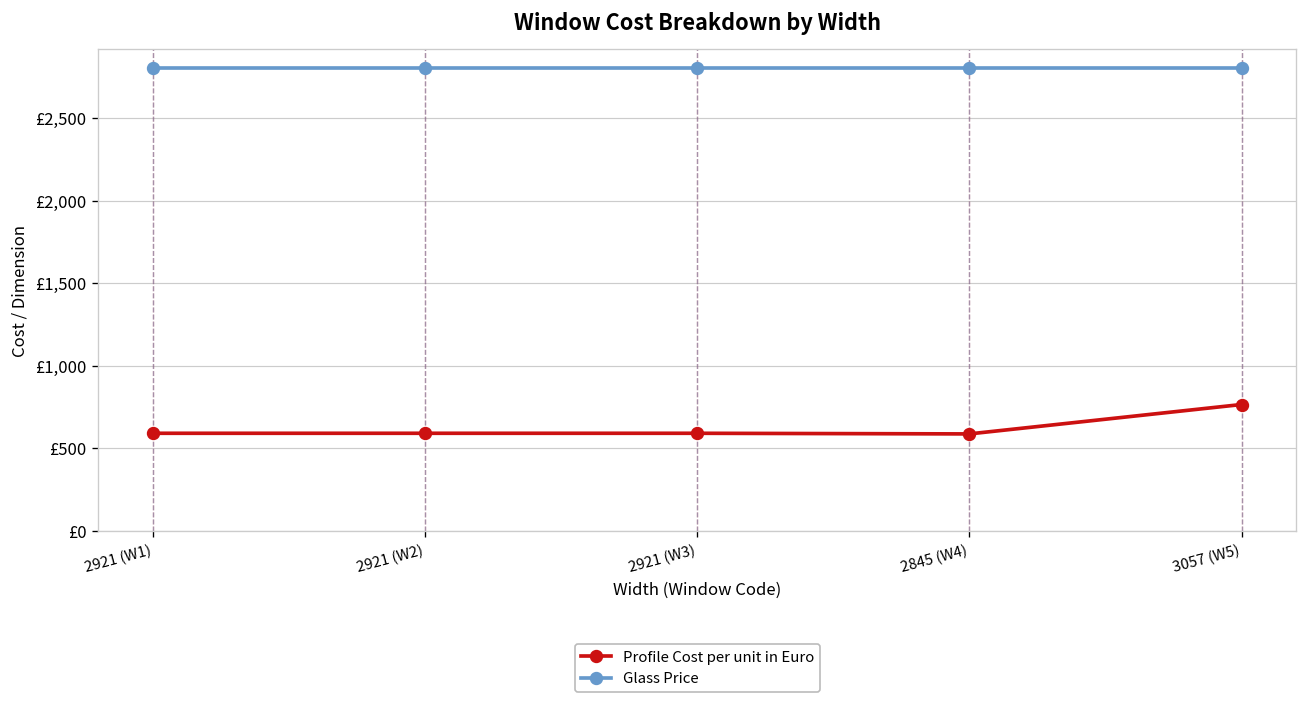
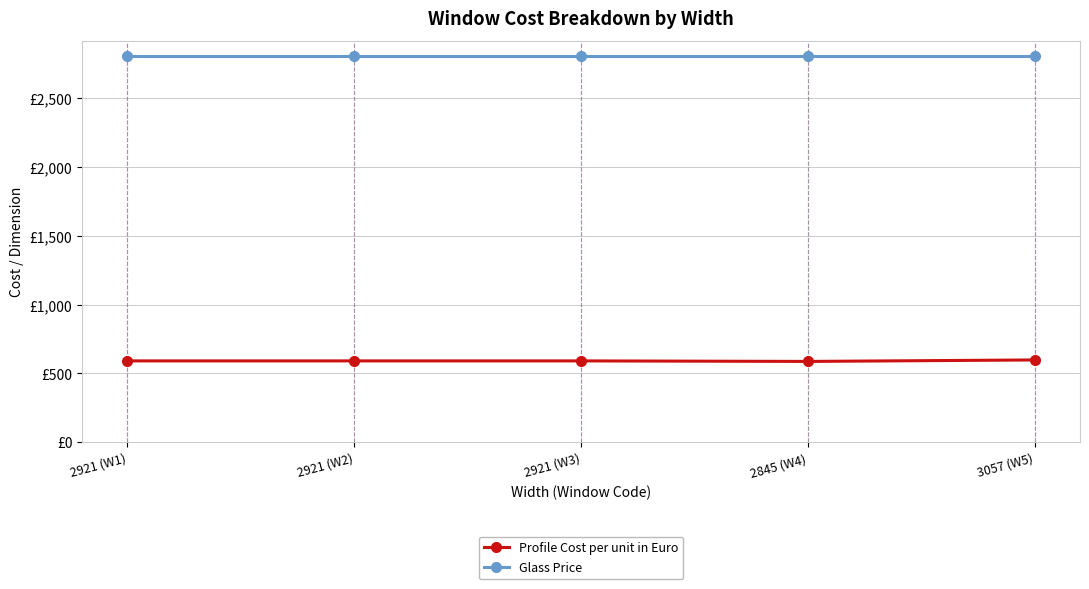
Profile Cost per unit in Euro, 3057 (W5): £770 -> £600
